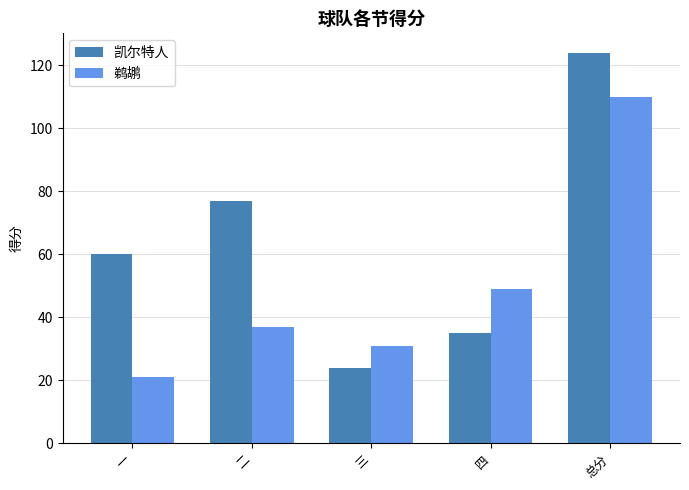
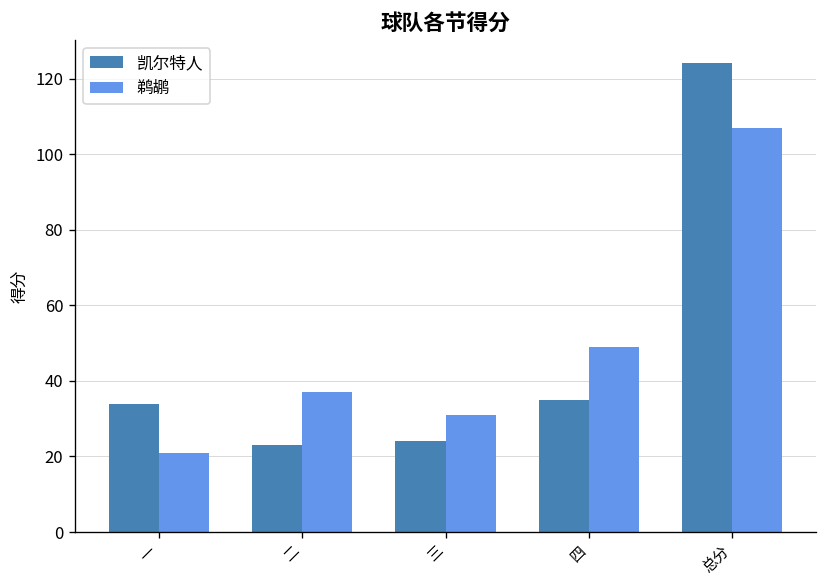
凯尔特人, 一: 60 -> 34
凯尔特人, 二: 77 -> 23
鹈鹕, 总分: 110 -> 107
